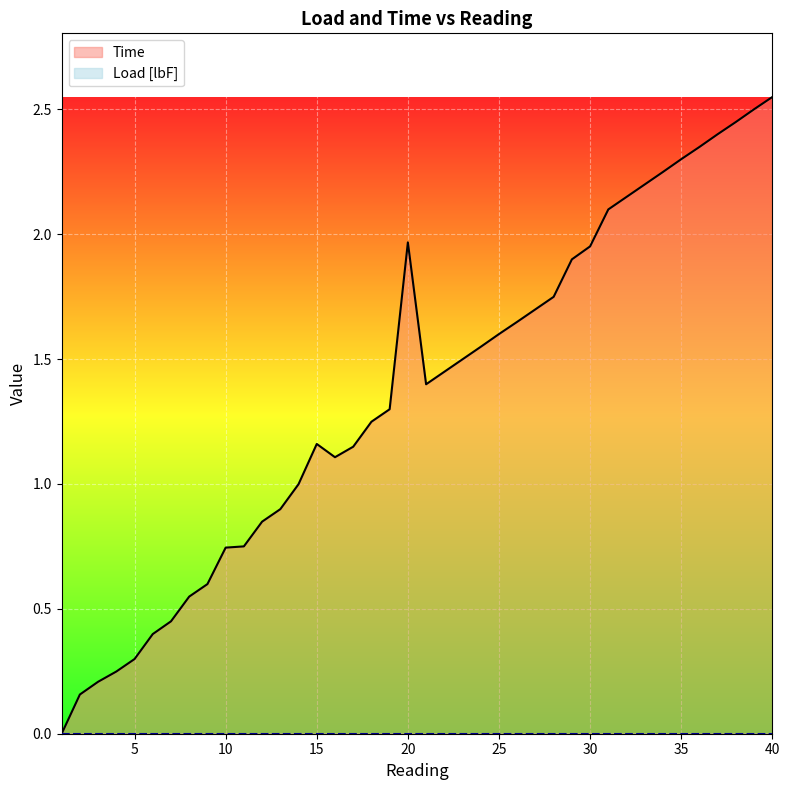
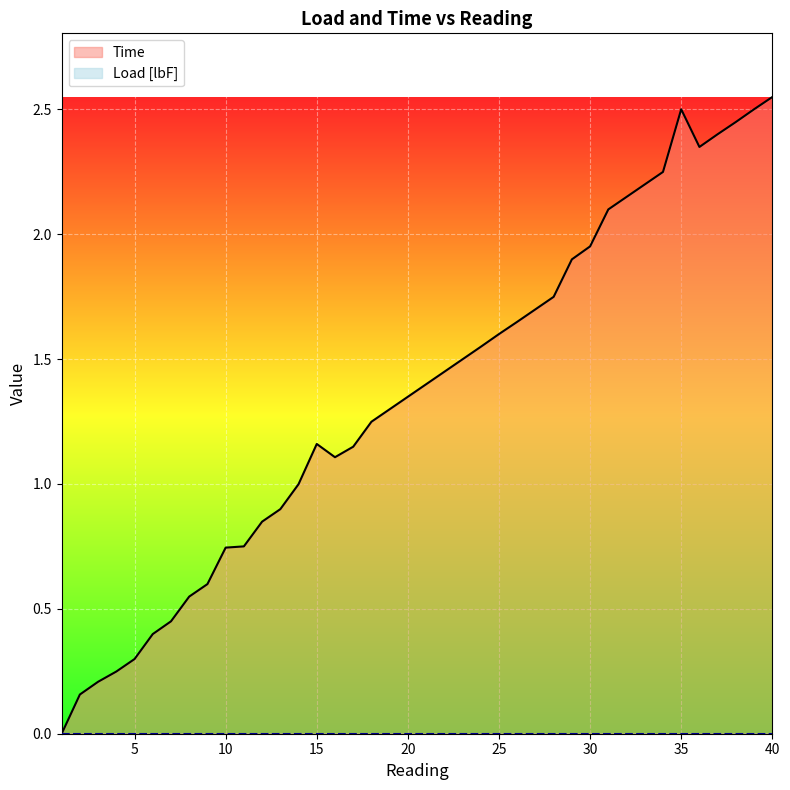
Time, 20: 1.97 -> 1.35
Time, 35: 2.3 -> 2.5
